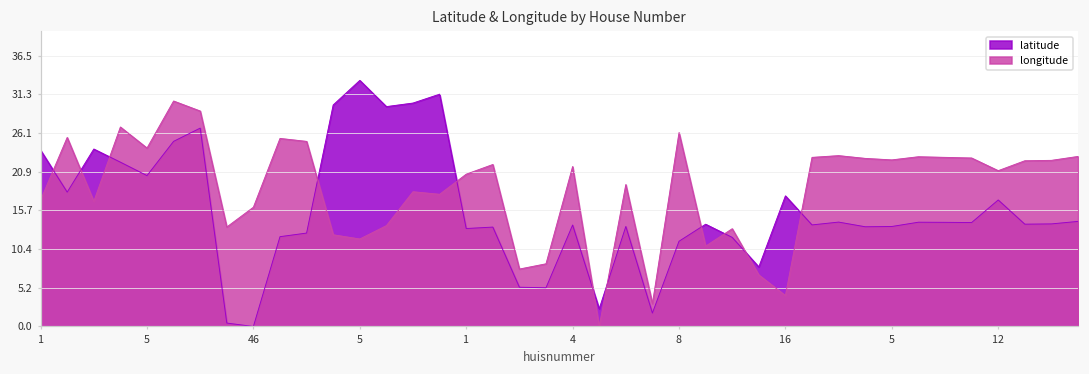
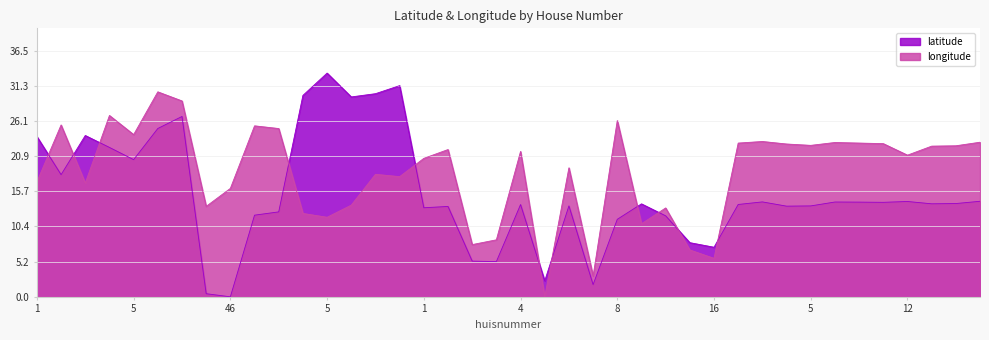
latitude, 16: 18 -> 7
longitude, 16: 4 -> 6
latitude, 12: 17 -> 14
